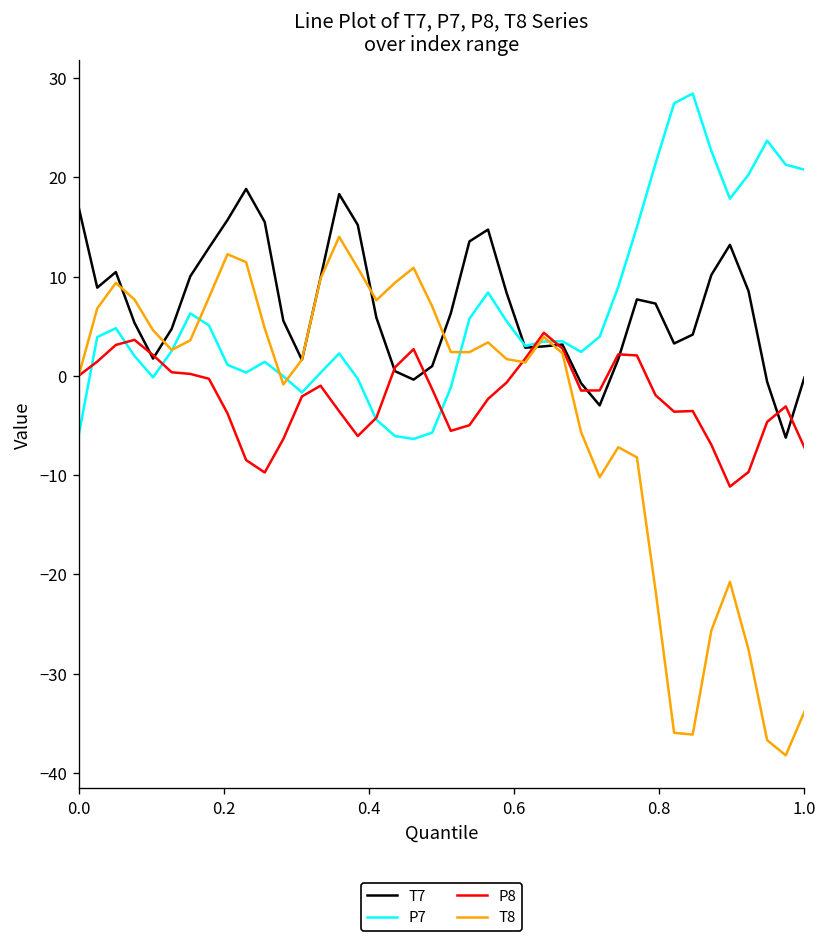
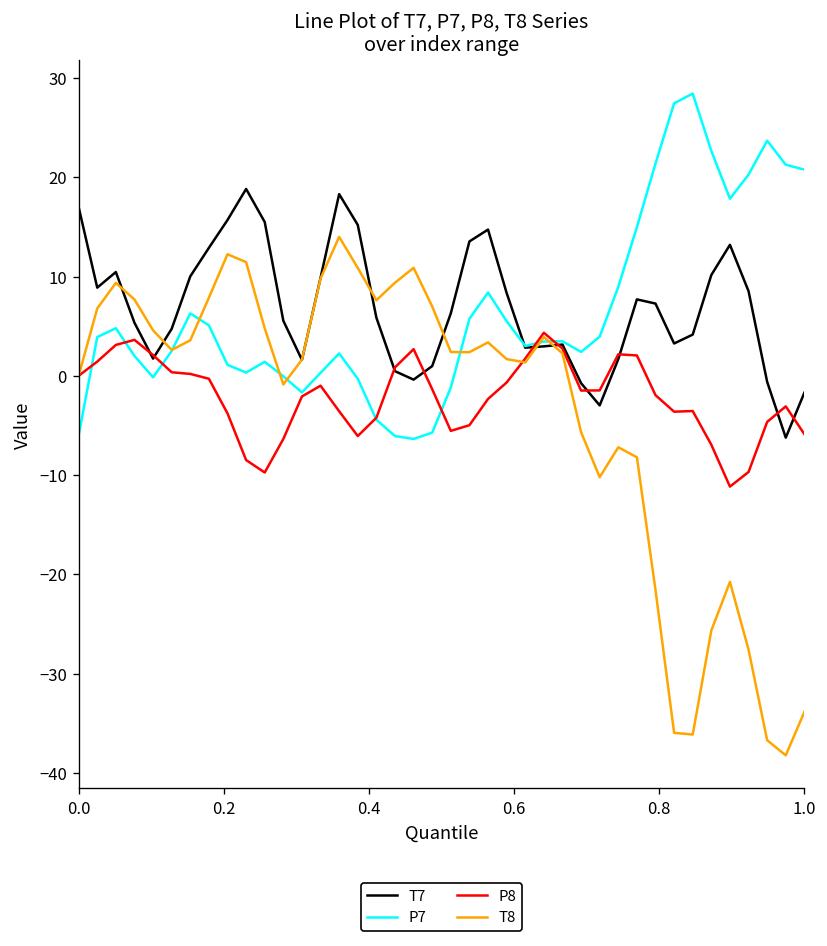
T7, 1.0: 0 -> -2
P8, 1.0: -7 -> -6
